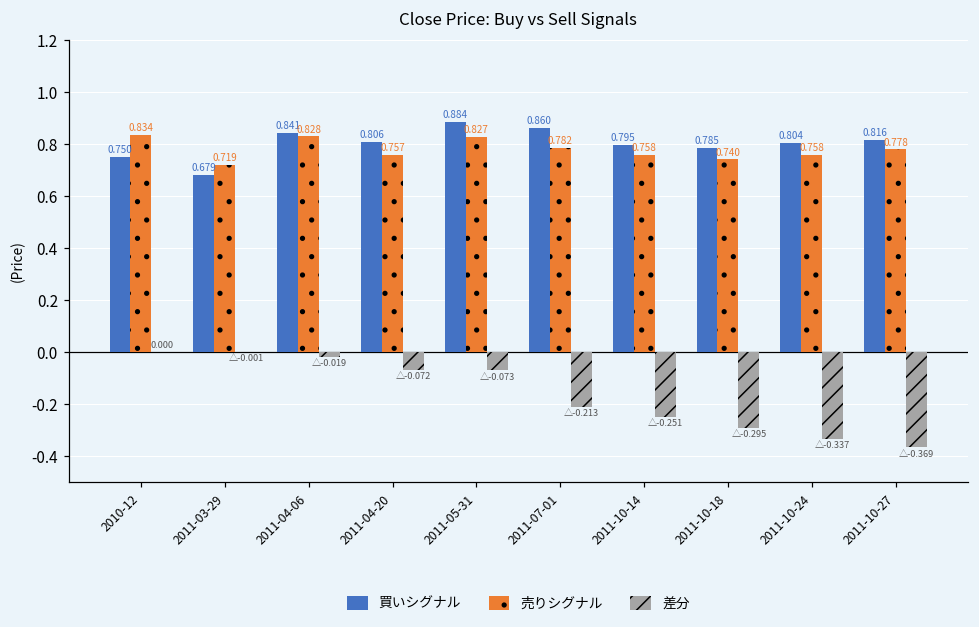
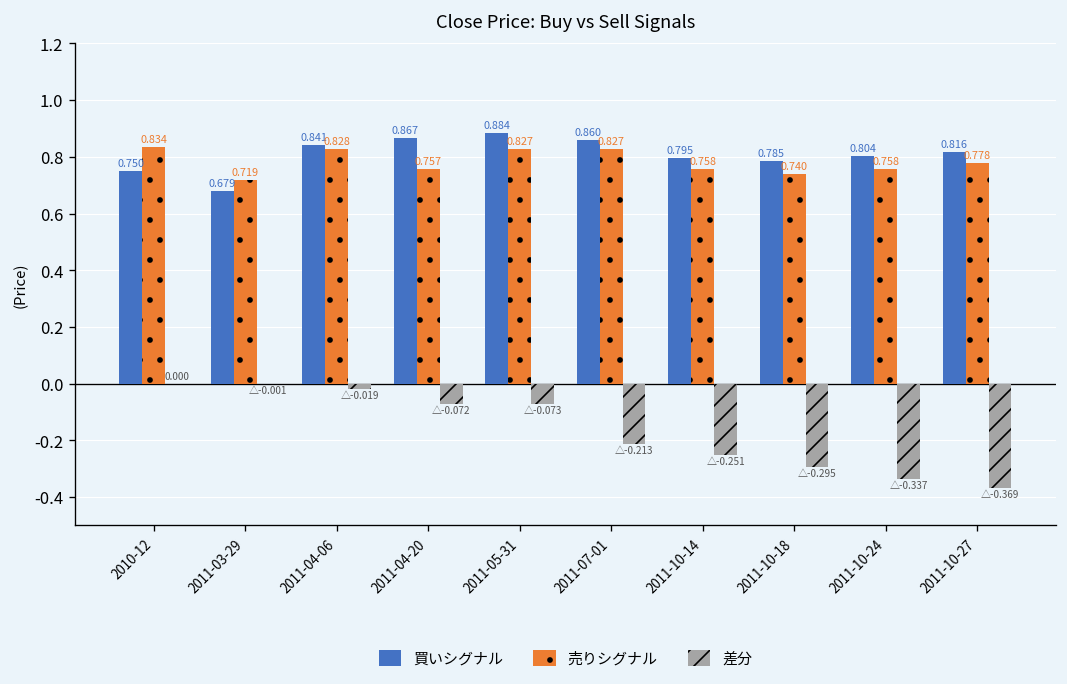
買いシグナル, 2011-04-20: 0.806 -> 0.867
売りシグナル, 2011-07-01: 0.782 -> 0.827
